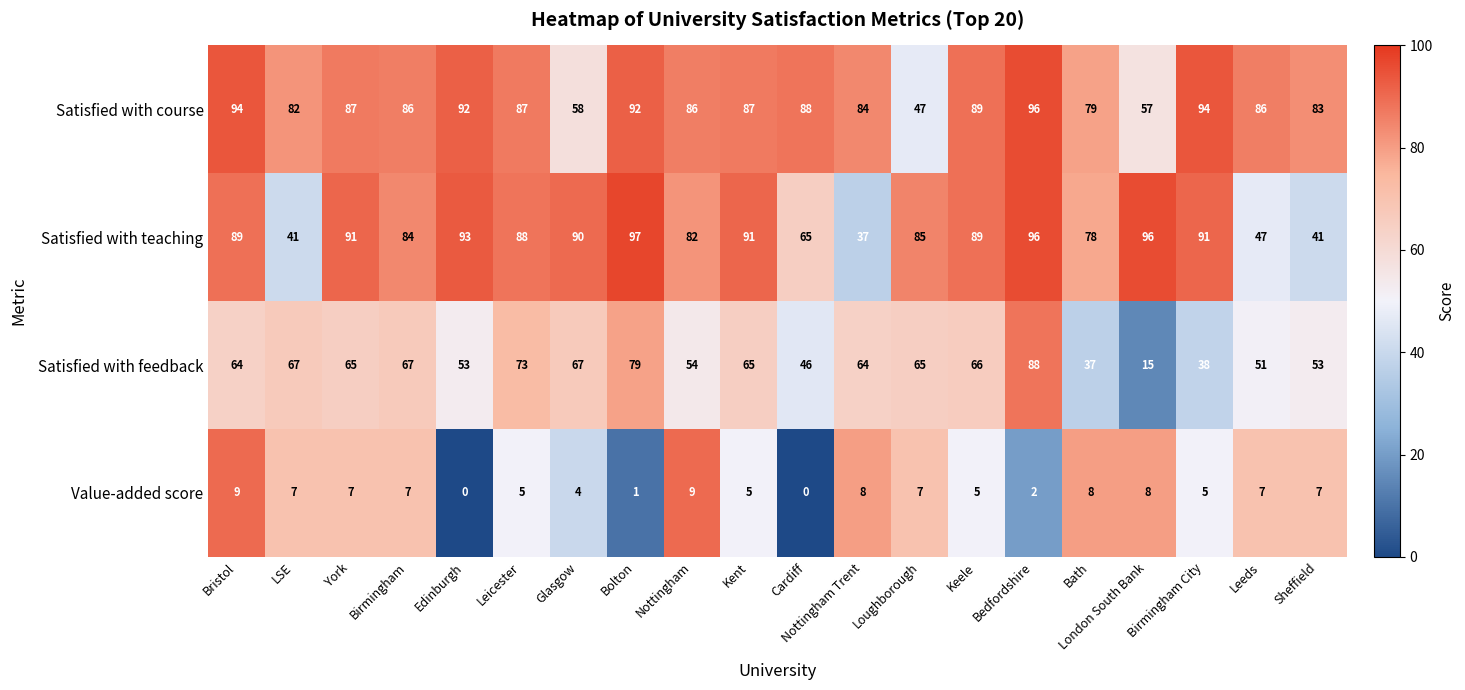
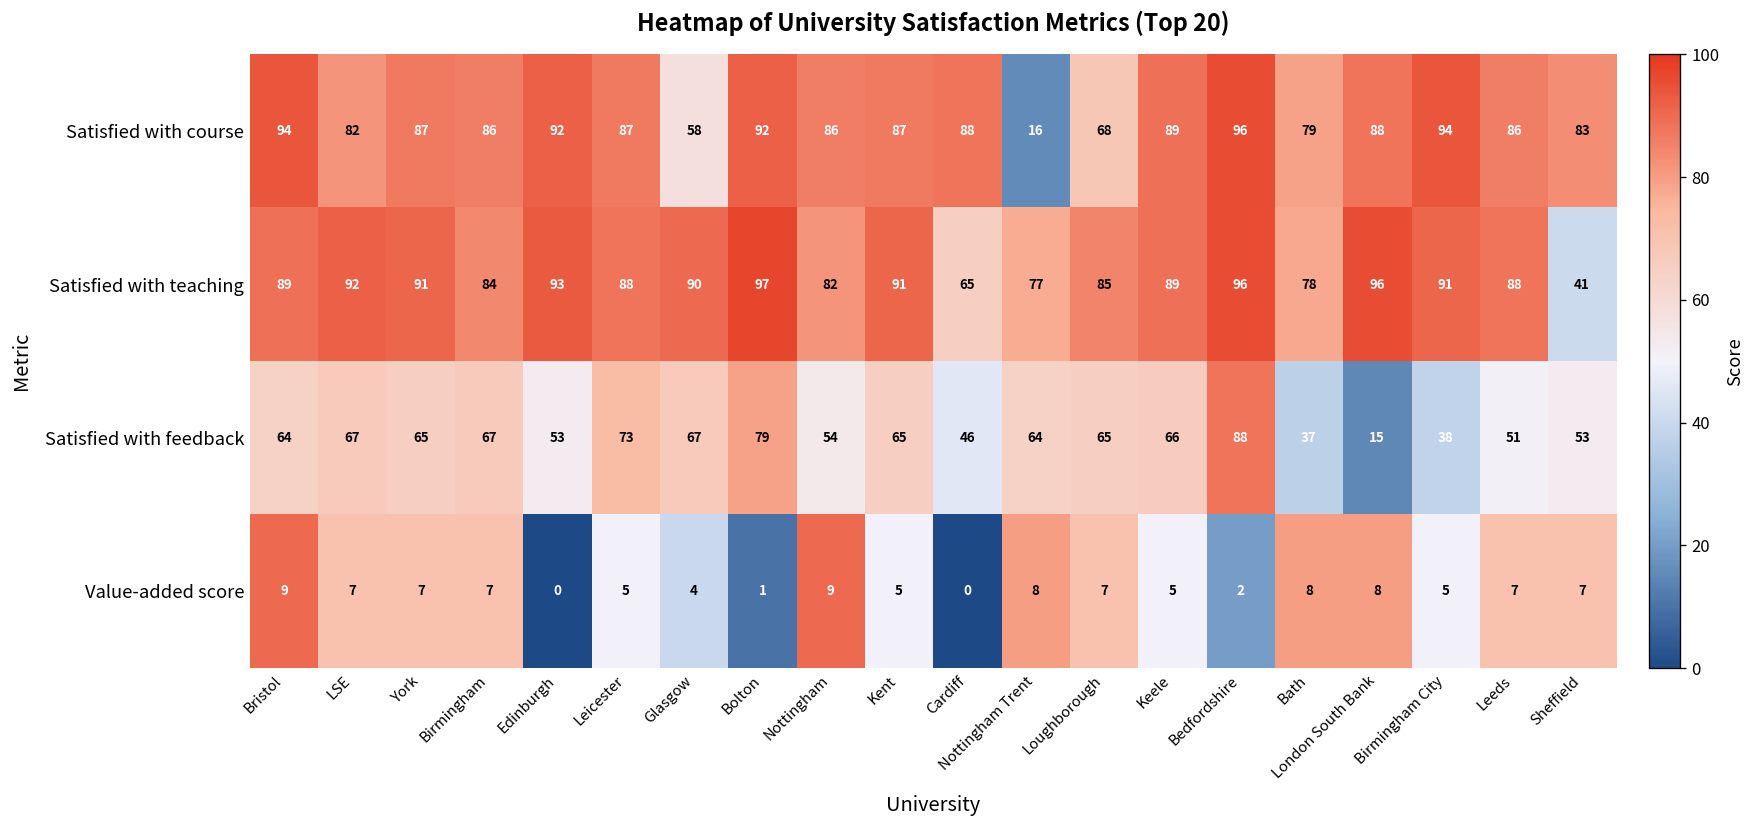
Satisfied with course, Nottingham Trent: 84 -> 16
Satisfied with course, Loughborough: 47 -> 68
Satisfied with course, London South Bank: 57 -> 88
Satisfied with teaching, LSE: 41 -> 92
Satisfied with teaching, Nottingham Trent: 37 -> 77
Satisfied with teaching, Leeds: 47 -> 88
